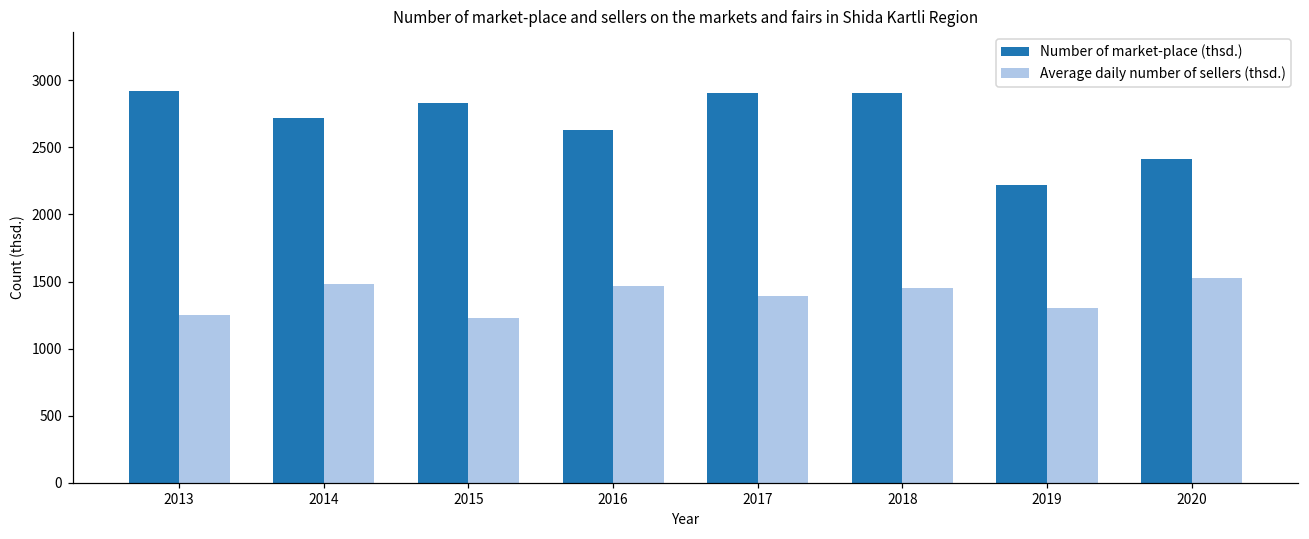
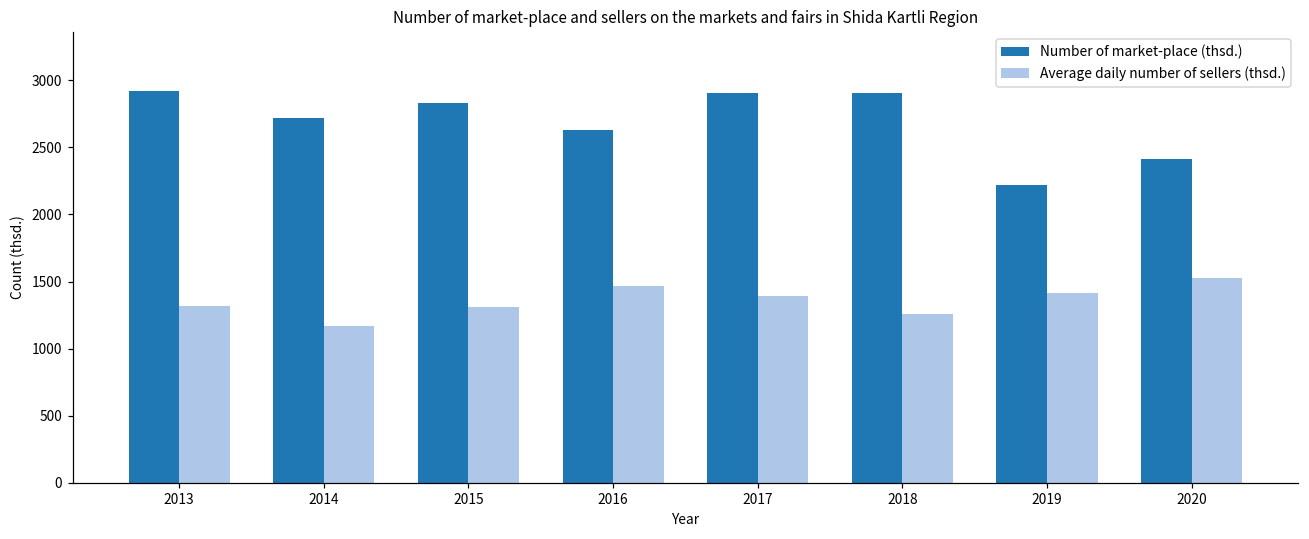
Average daily number of sellers (thsd.), 2013: 1250 -> 1320
Average daily number of sellers (thsd.), 2014: 1480 -> 1170
Average daily number of sellers (thsd.), 2015: 1230 -> 1310
Average daily number of sellers (thsd.), 2018: 1450 -> 1260
Average daily number of sellers (thsd.), 2019: 1300 -> 1420
